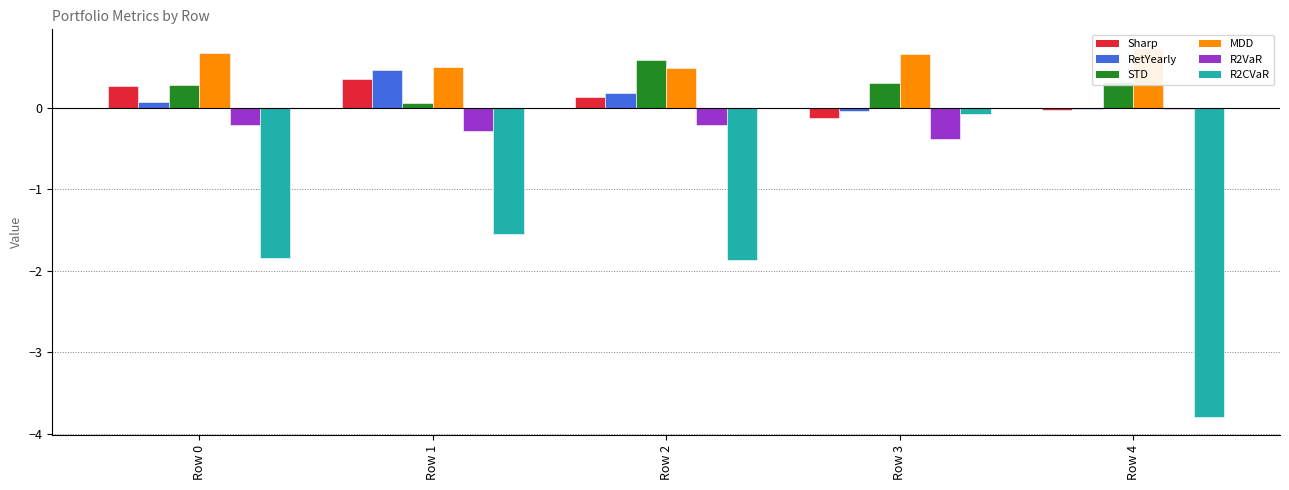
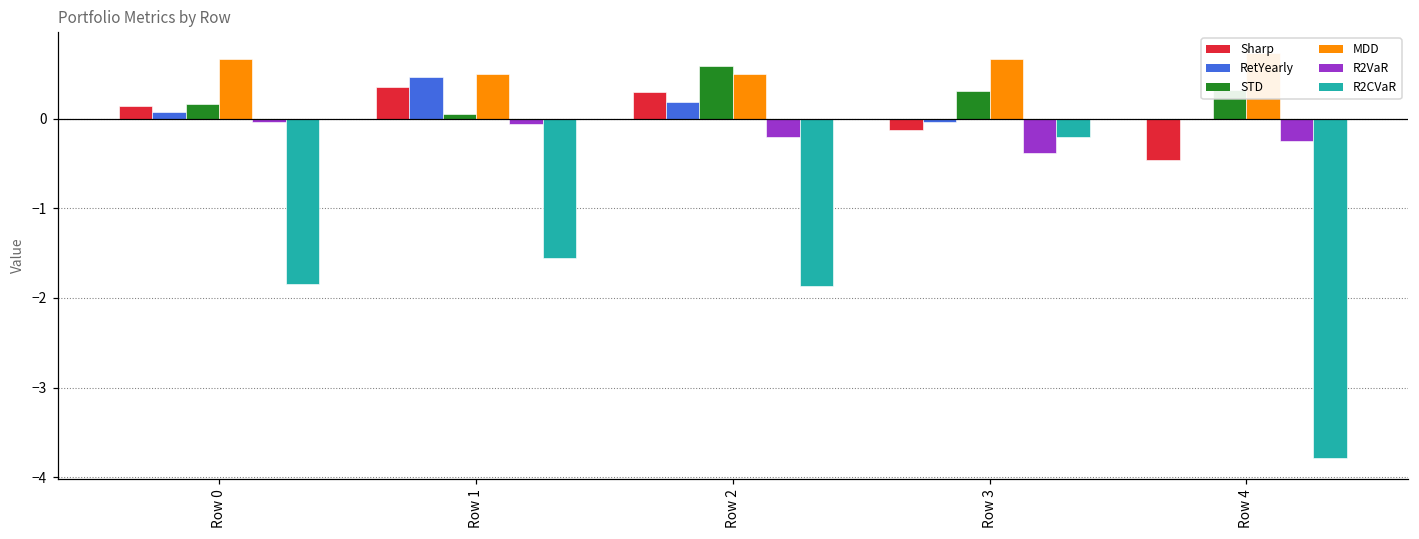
Sharp, Row 0: 0.3 -> 0.1
STD, Row 0: 0.3 -> 0.2
R2VaR, Row 0: -0.2 -> 0.0
R2VaR, Row 1: -0.3 -> -0.1
Sharp, Row 2: 0.1 -> 0.3
R2CVaR, Row 3: -0.1 -> -0.2
Sharp, Row 4: 0.0 -> -0.5
R2VaR, Row 4: 0.0 -> -0.3
